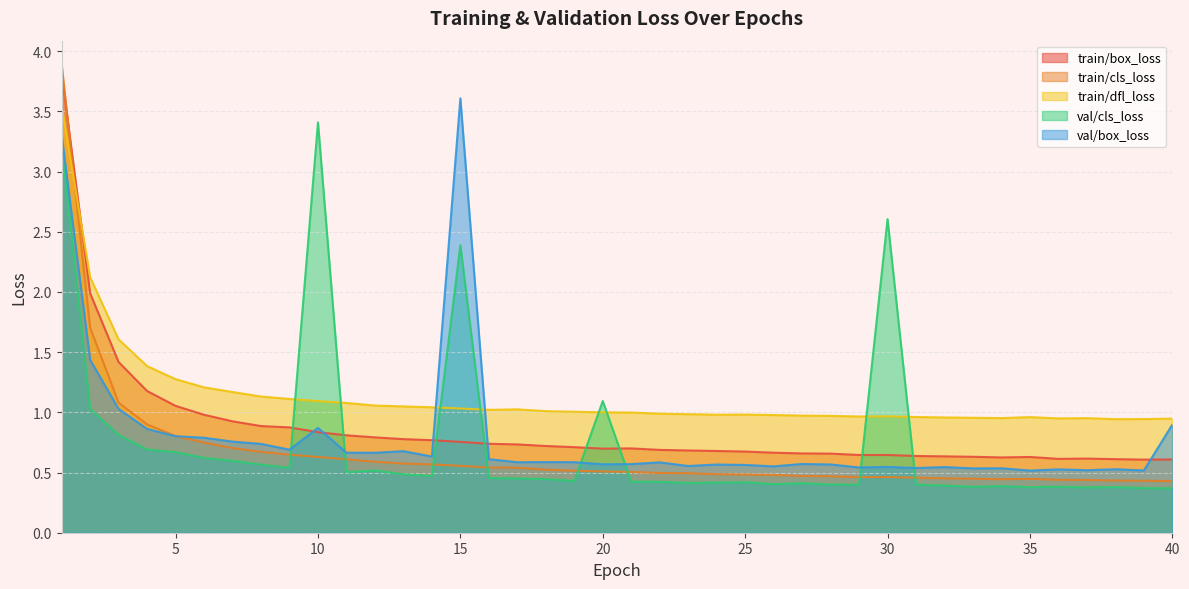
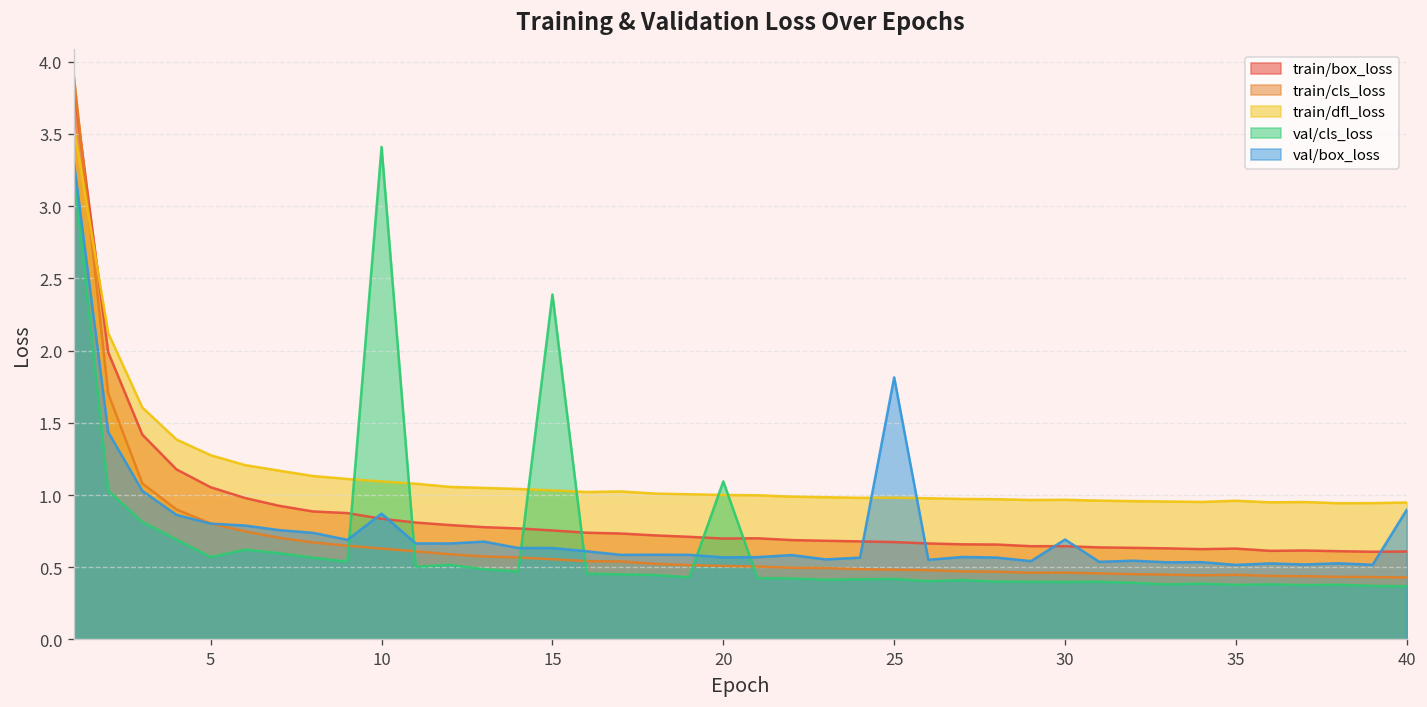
val/cls_loss, 5: 0.67 -> 0.57
val/box_loss, 15: 3.61 -> 0.63
val/box_loss, 25: 0.56 -> 1.81
val/cls_loss, 30: 2.61 -> 0.40
val/box_loss, 30: 0.55 -> 0.69
